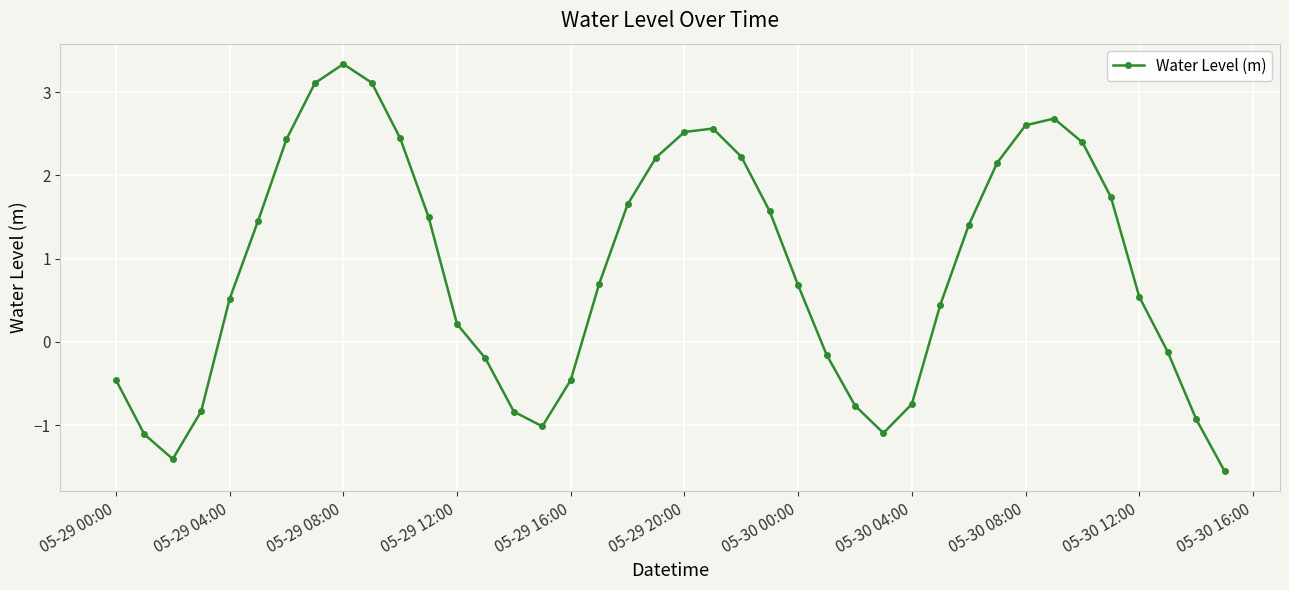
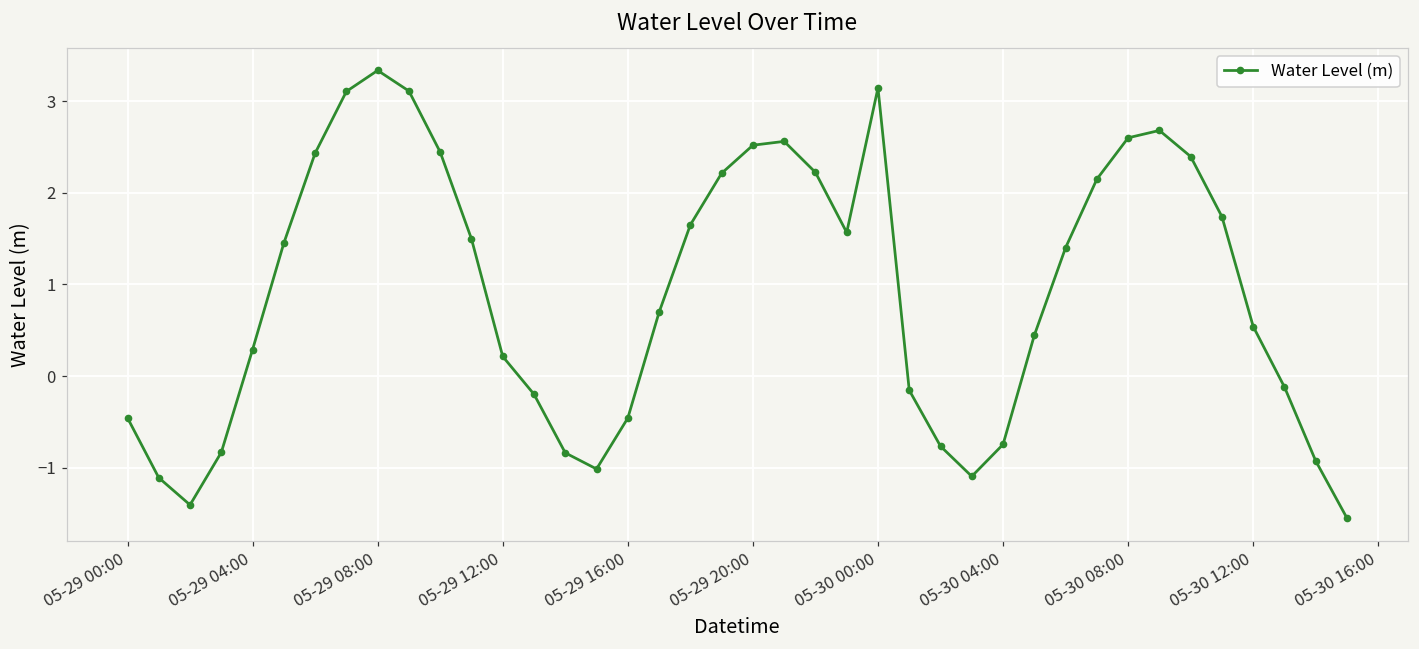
05-29 04:00: 0.5 -> 0.3
05-30 00:00: 0.7 -> 3.1
